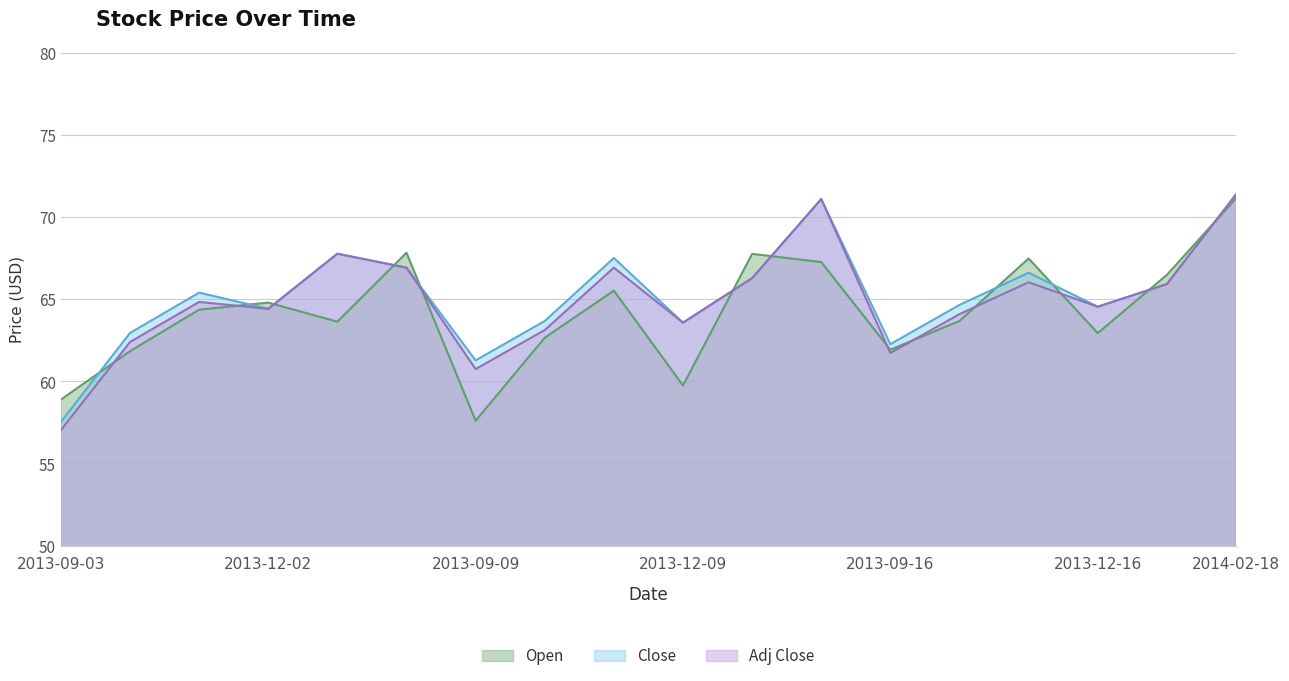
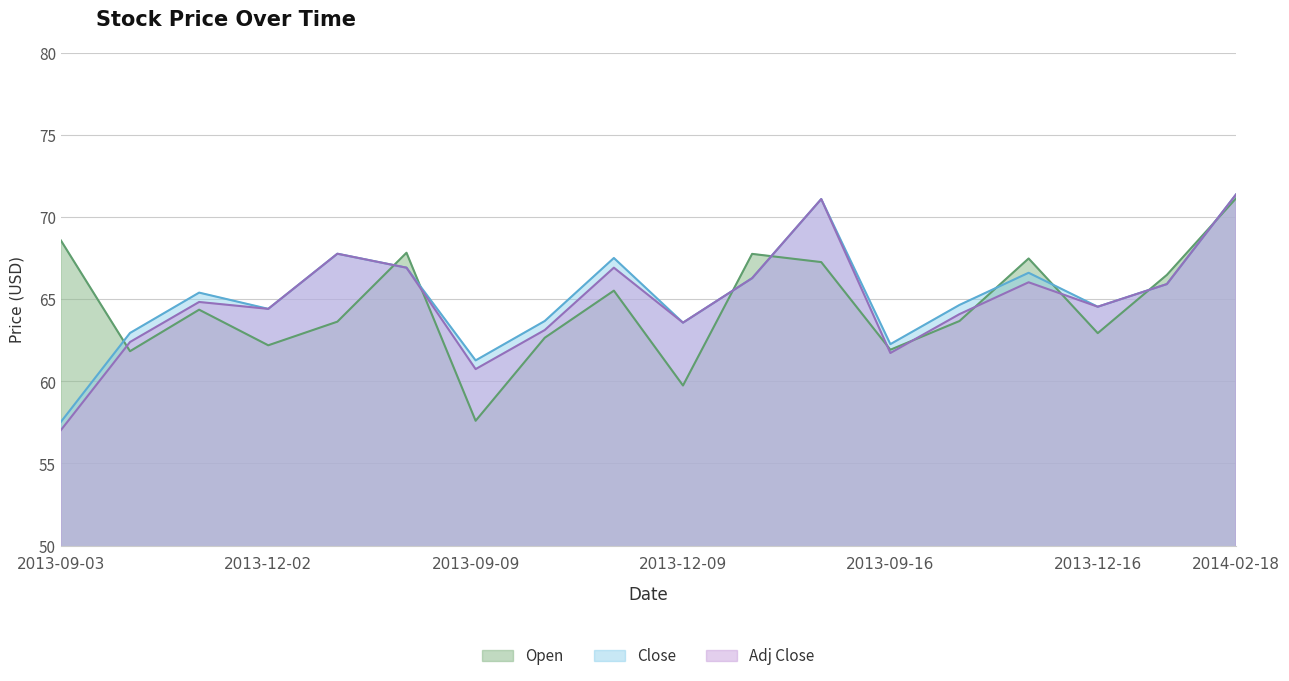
Open, 2013-09-03: 58.9 -> 68.6
Open, 2013-12-02: 64.8 -> 62.2
